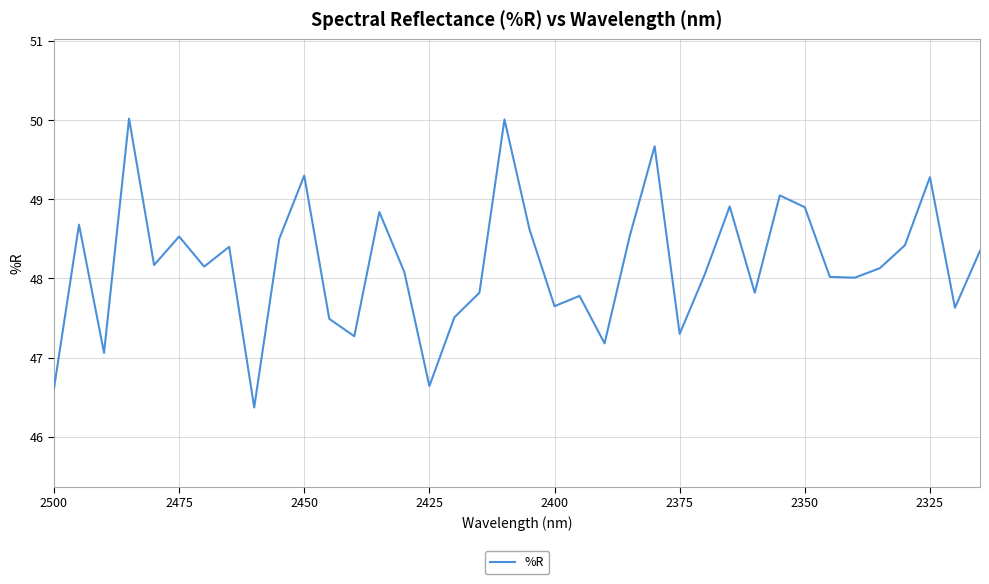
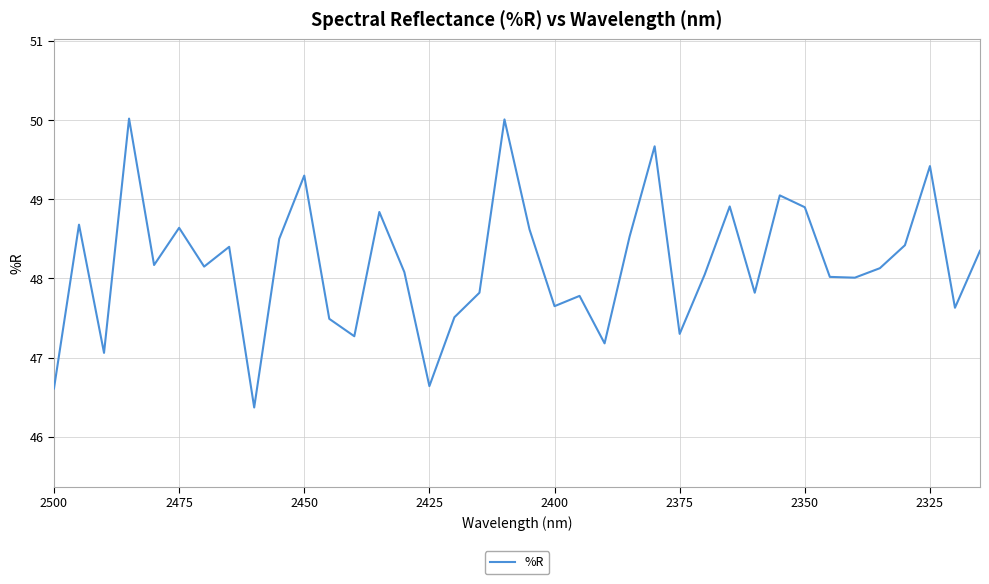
2475: 48.5 -> 48.6
2325: 49.3 -> 49.4
